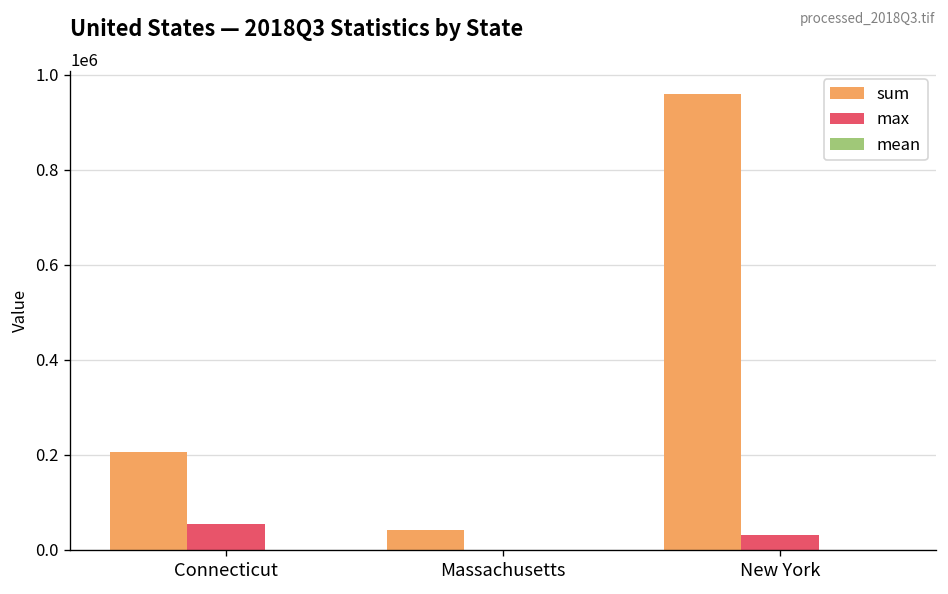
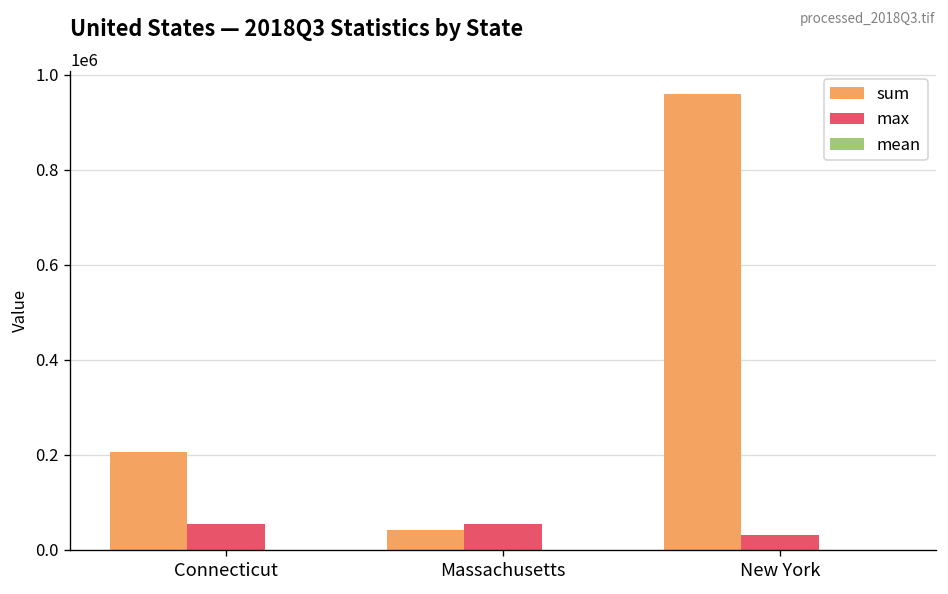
max, Massachusetts: 0 -> 50000
